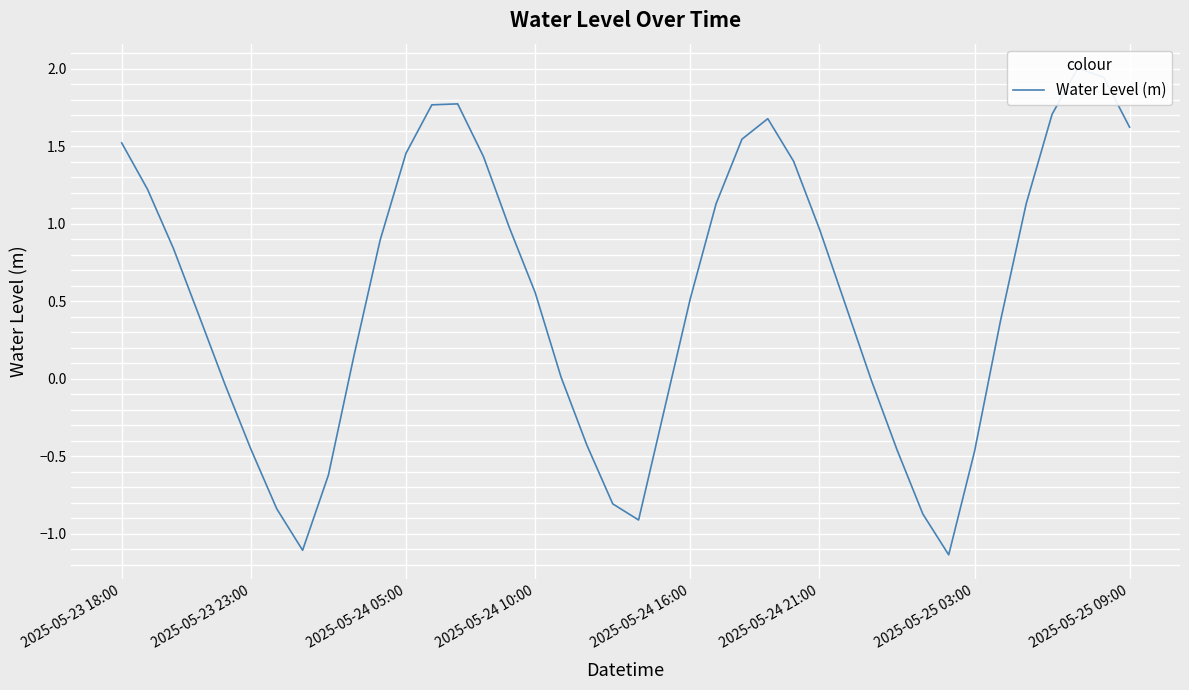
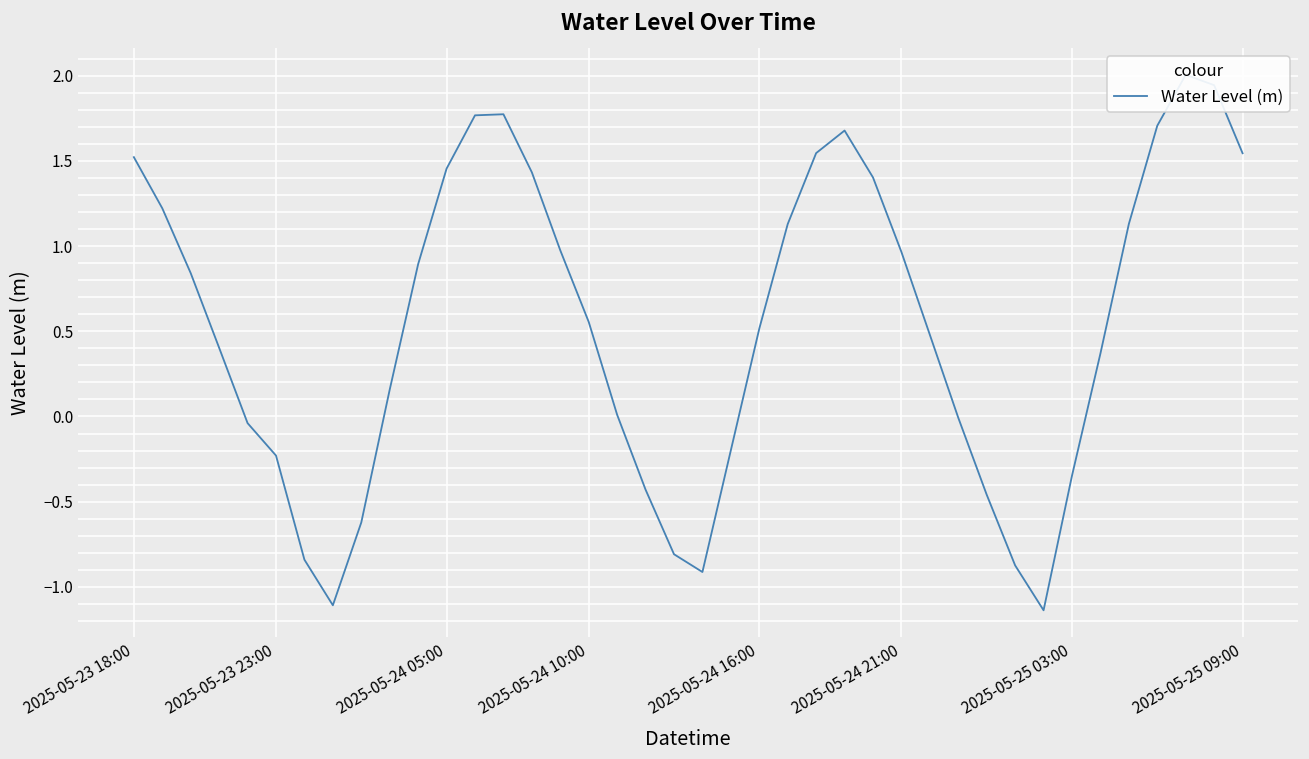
2025-05-23 23:00: -0.46 -> -0.23
2025-05-25 03:00: -0.47 -> -0.35
2025-05-25 09:00: 1.62 -> 1.54
